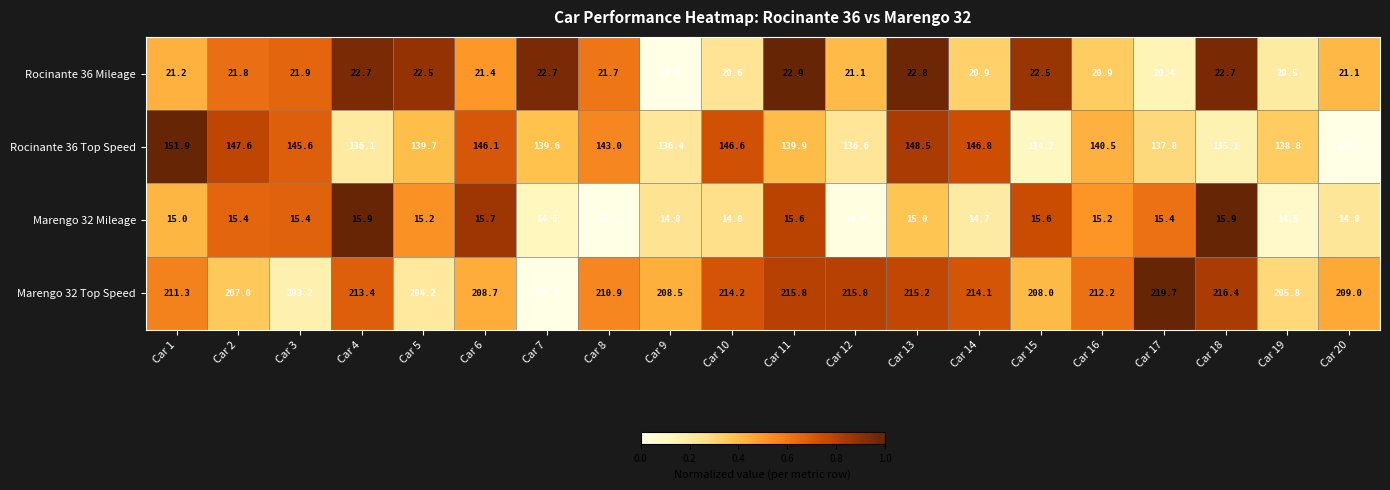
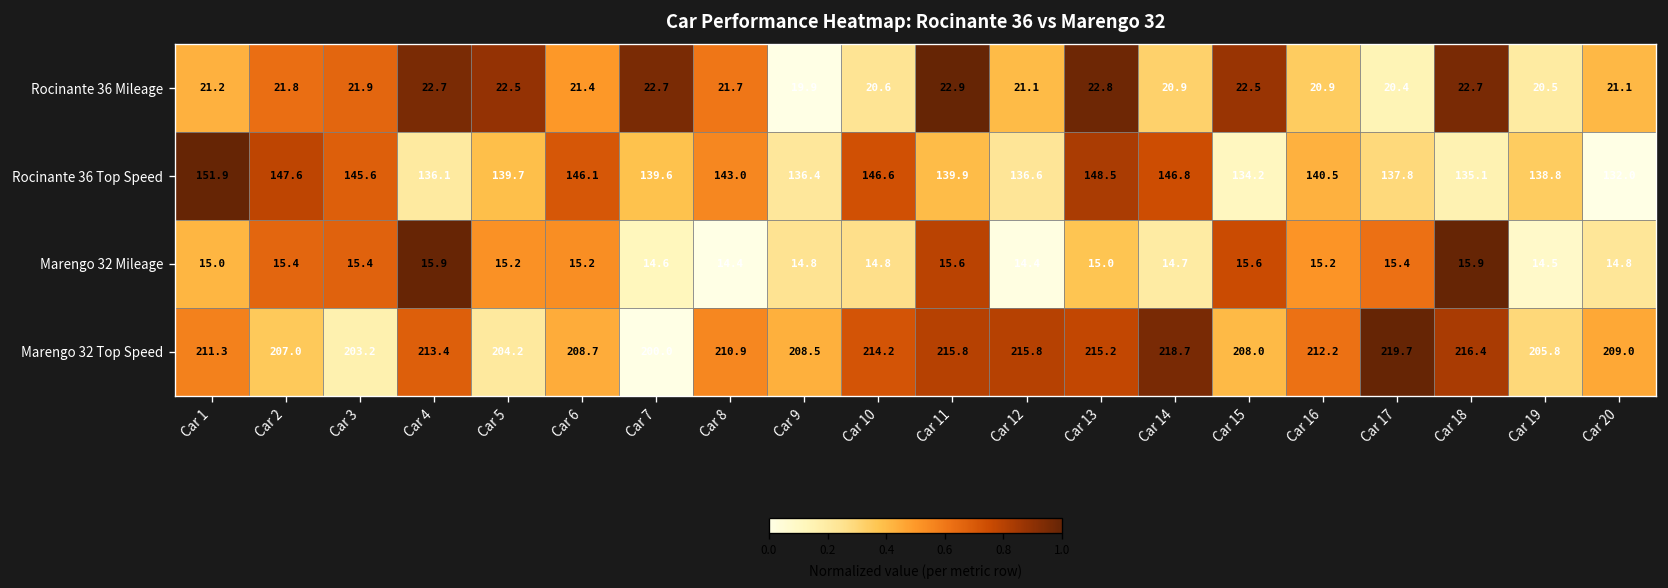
Marengo 32 Mileage, Car 6: 15.7 -> 15.2
Marengo 32 Top Speed, Car 14: 214.1 -> 218.7
